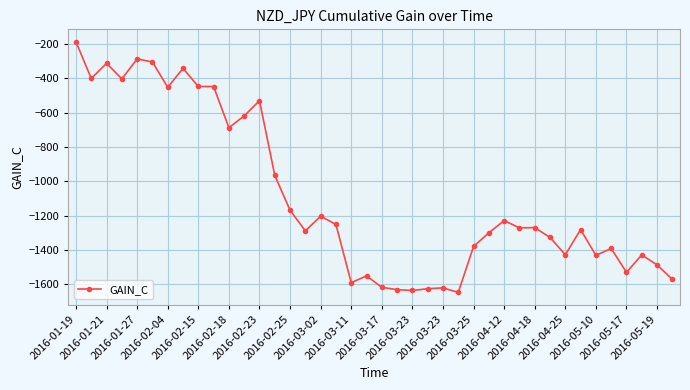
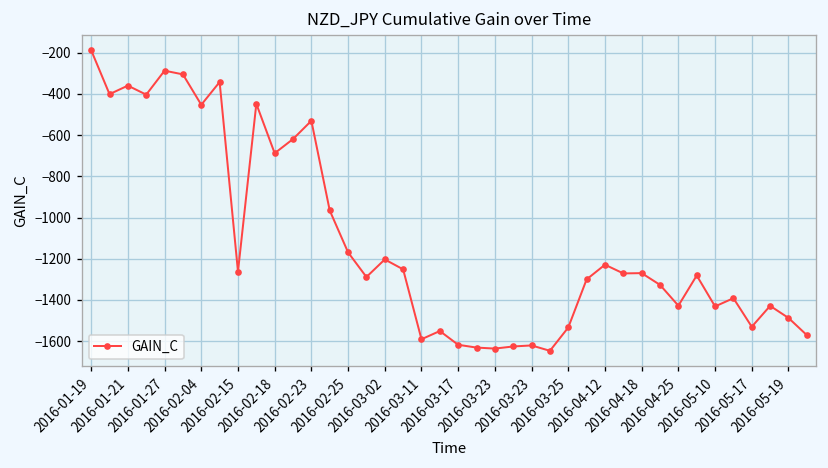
2016-01-21: -310 -> -360
2016-02-15: -450 -> -1260
2016-03-25: -1380 -> -1530
